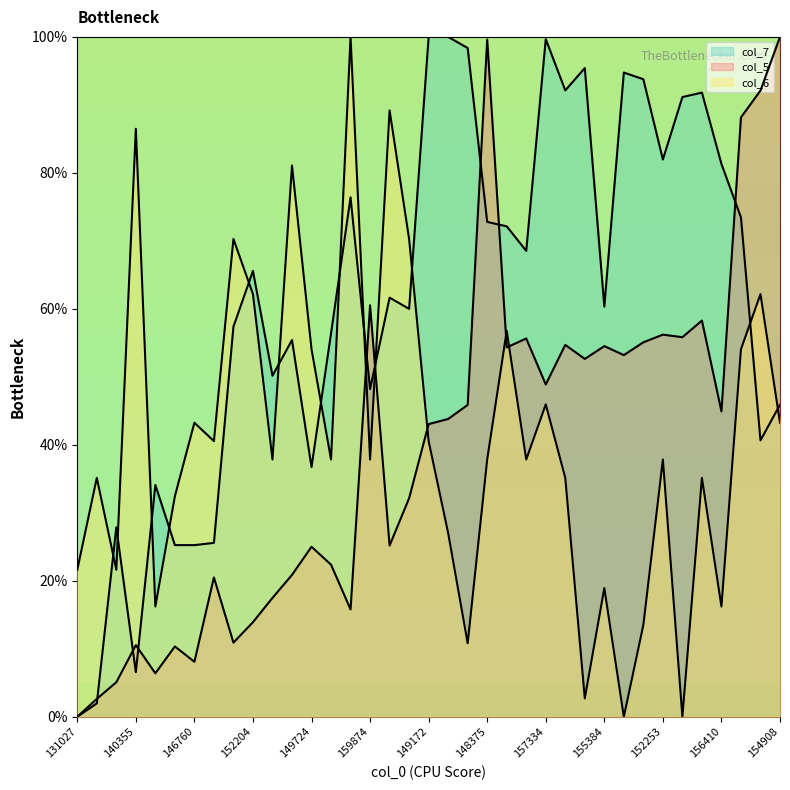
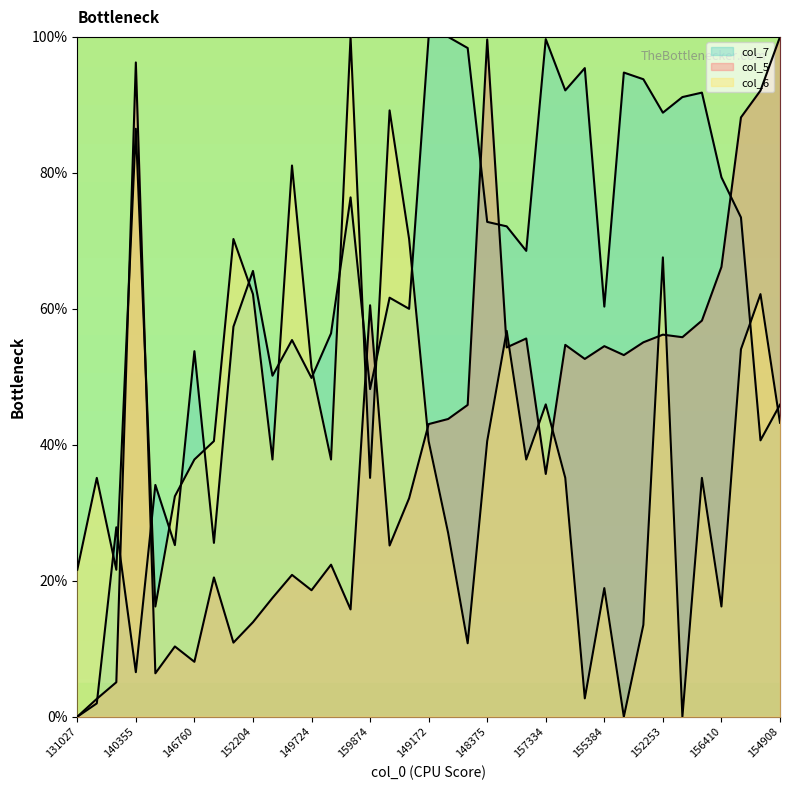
col_5, 140355: 11% -> 96%
col_7, 146760: 25% -> 54%
col_6, 146760: 43% -> 38%
col_7, 149724: 37% -> 50%
col_5, 149724: 25% -> 19%
col_6, 149724: 54% -> 51%
col_6, 159874: 38% -> 35%
col_6, 148375: 38% -> 41%
col_5, 157334: 49% -> 36%
col_7, 152253: 82% -> 89%
col_6, 152253: 38% -> 68%
col_7, 156410: 81% -> 79%
col_5, 156410: 45% -> 66%
